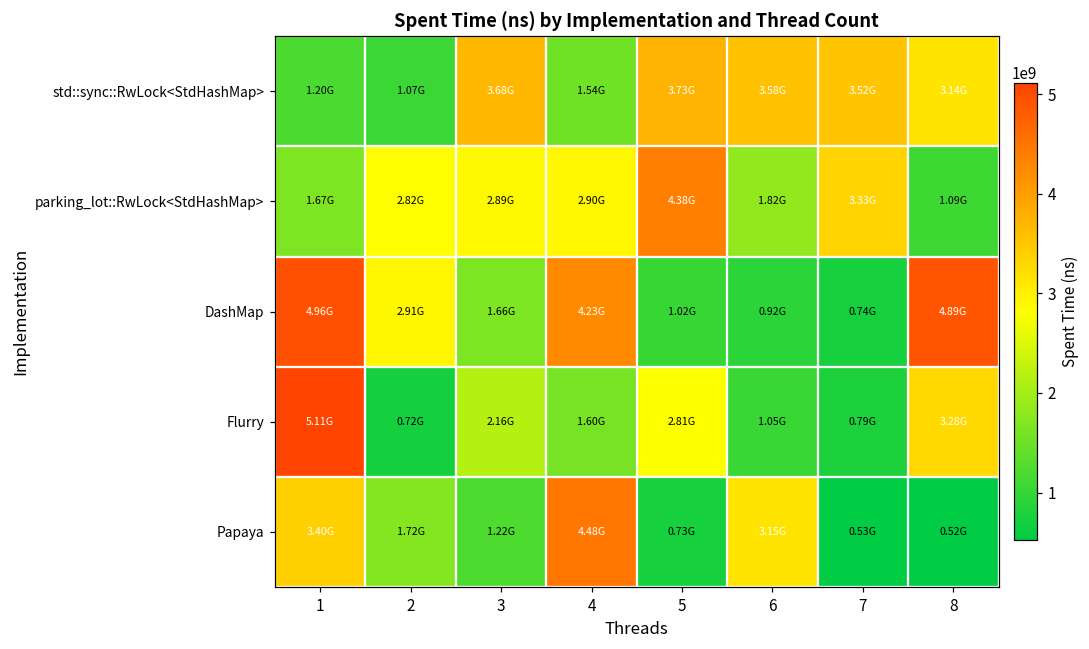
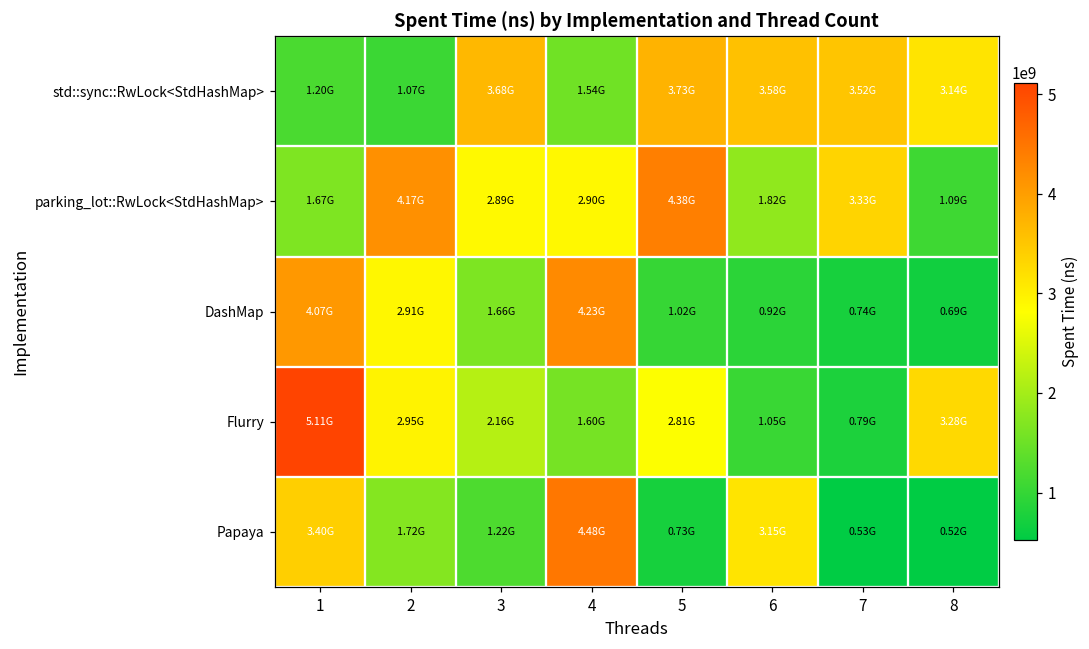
parking_lot::RwLock<StdHashMap>, 2: 2.82G -> 4.17G
DashMap, 1: 4.96G -> 4.07G
DashMap, 8: 4.89G -> 0.69G
Flurry, 2: 0.72G -> 2.95G
